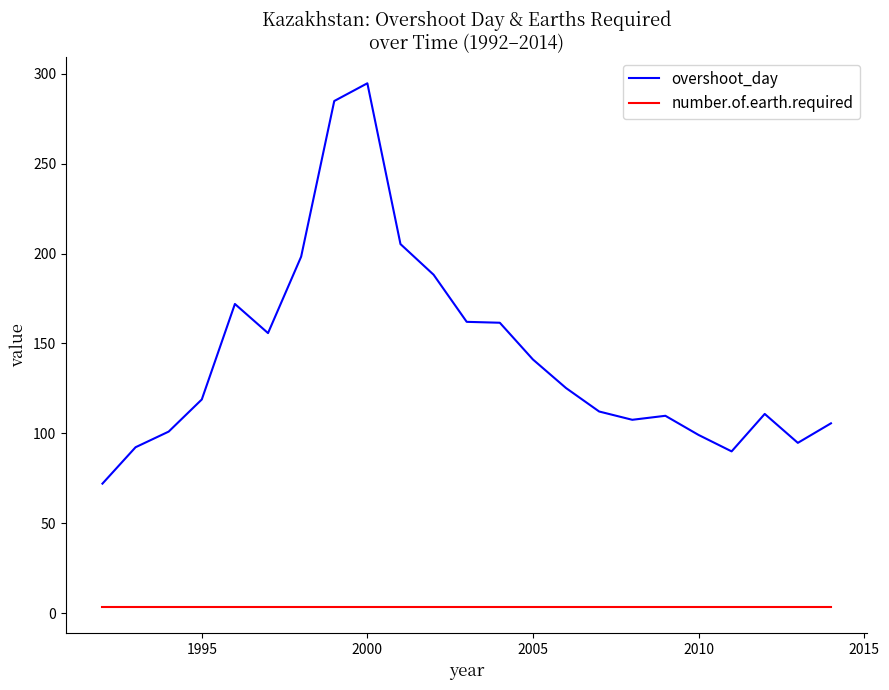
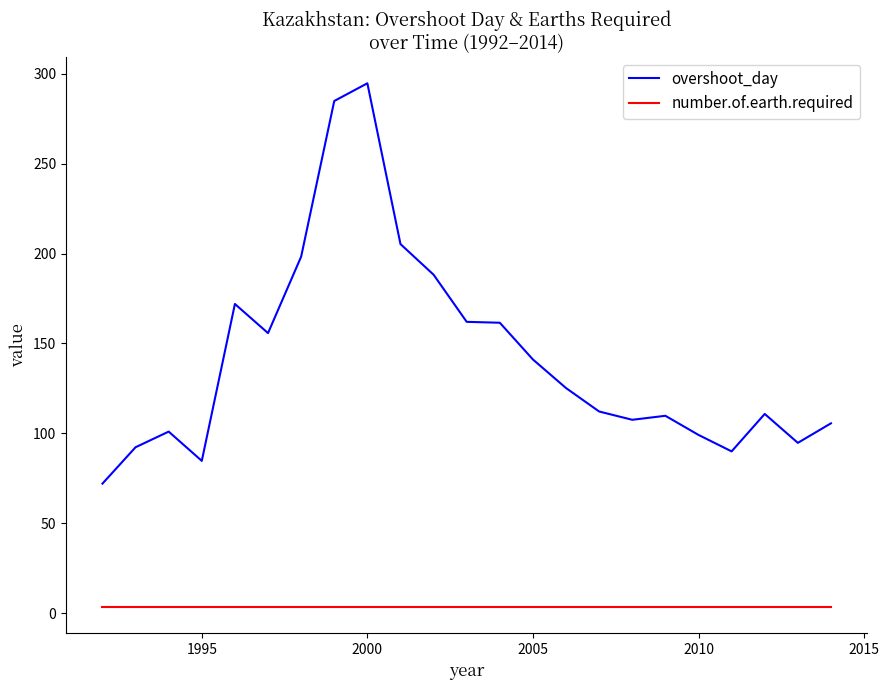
overshoot_day, 1995: 119 -> 85
